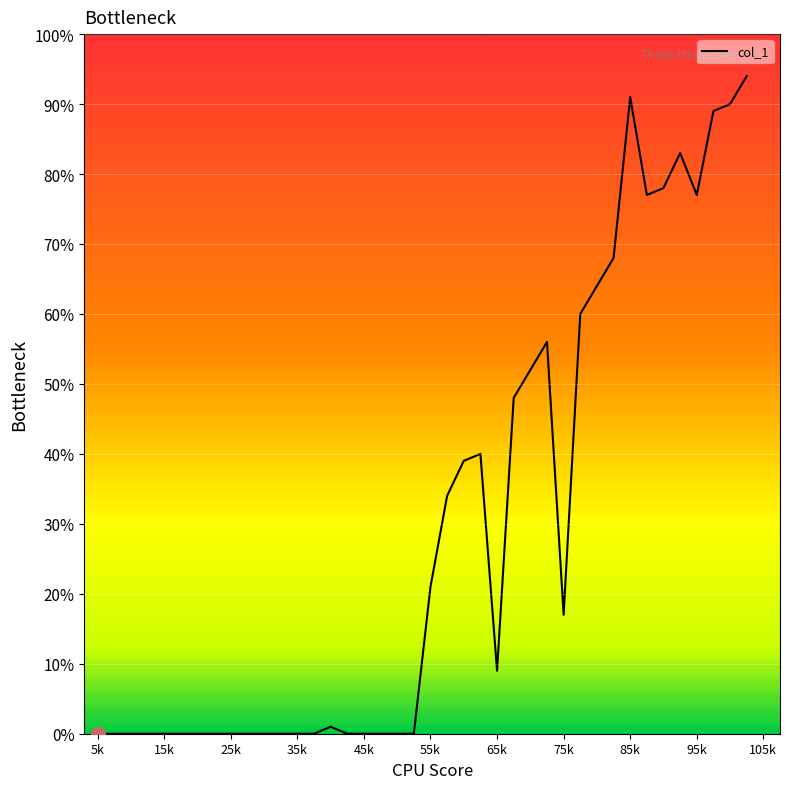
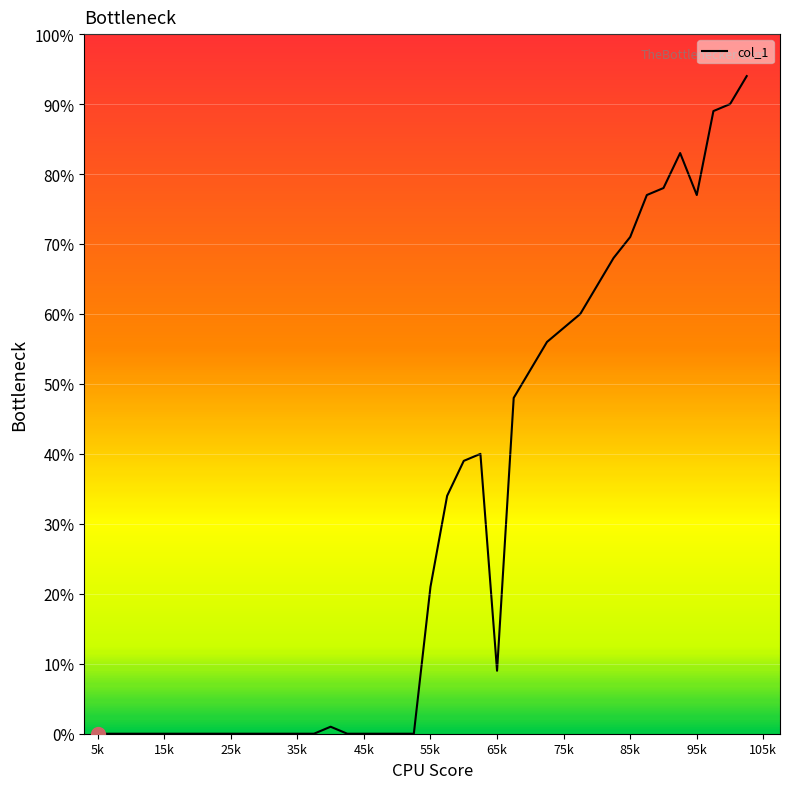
col_1, 75k: 17% -> 58%
col_1, 85k: 91% -> 71%
